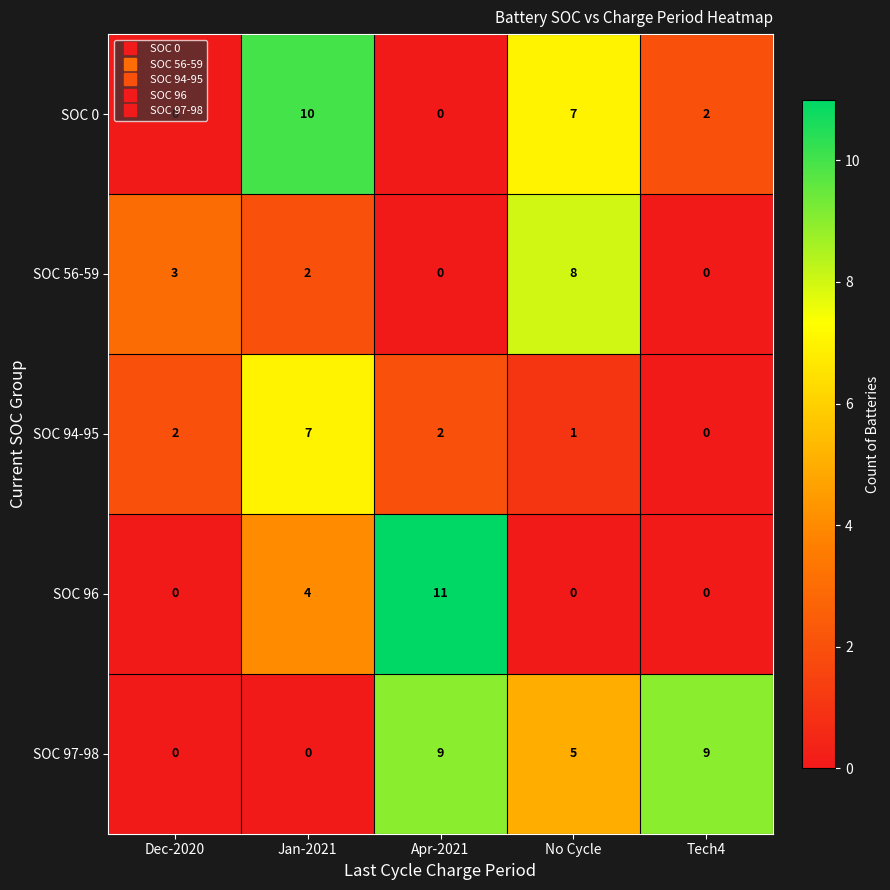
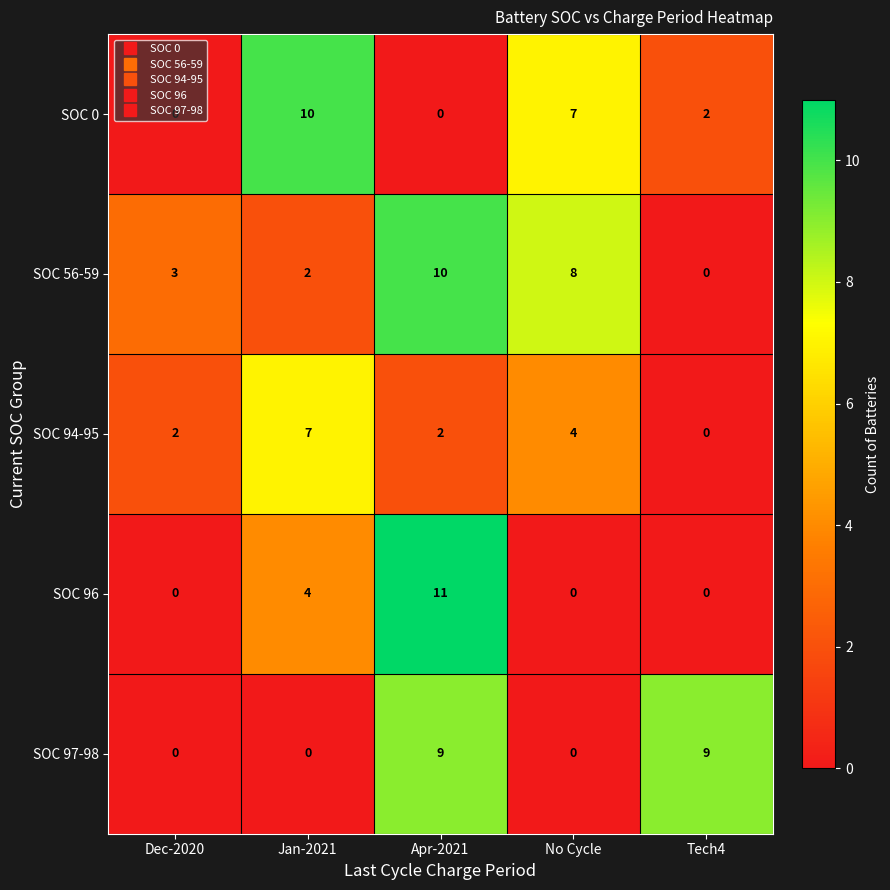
SOC 56-59, Apr-2021: 0 -> 10
SOC 94-95, No Cycle: 1 -> 4
SOC 97-98, No Cycle: 5 -> 0
